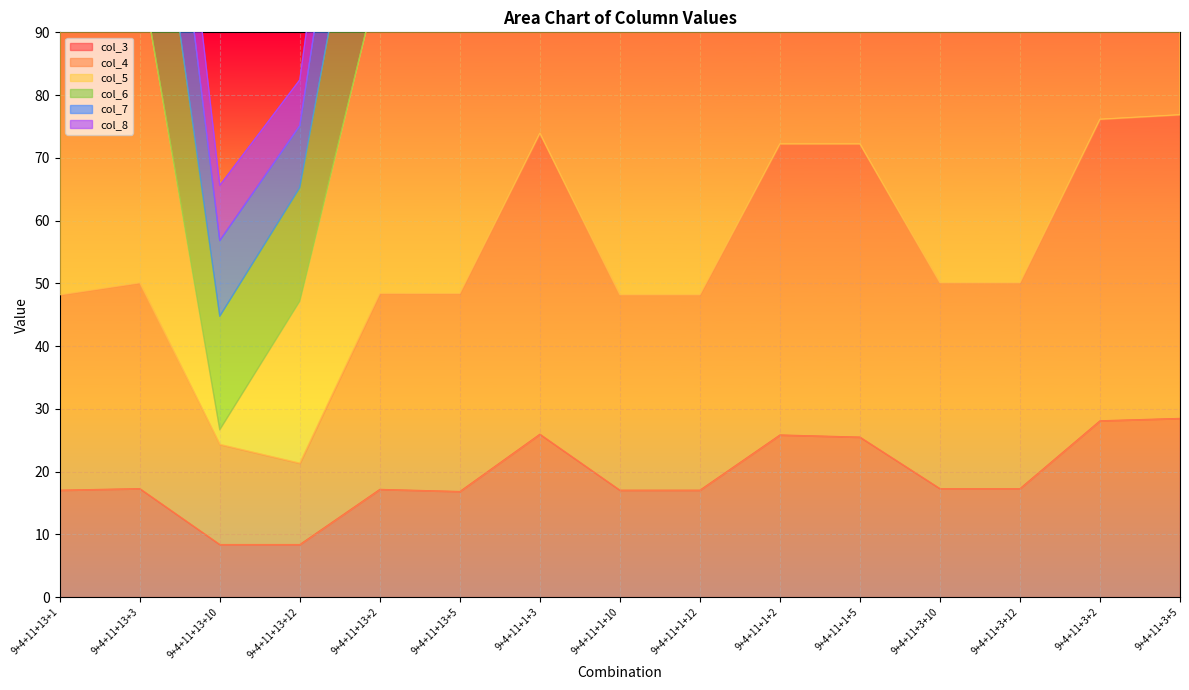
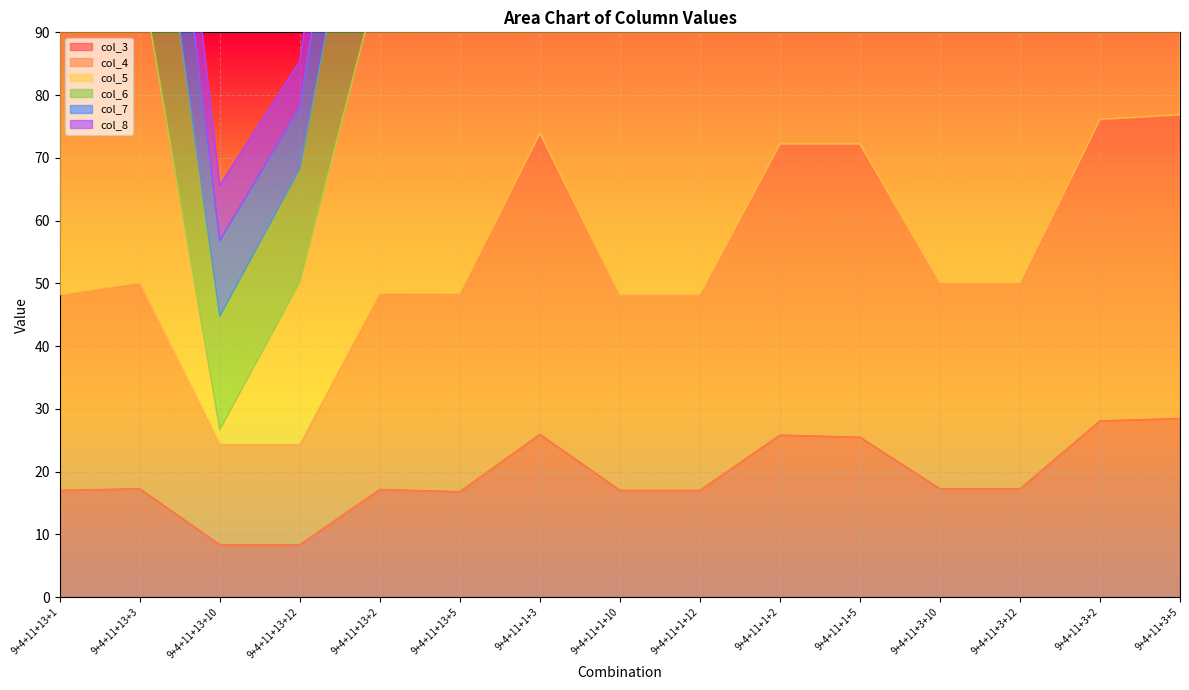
col_4, 9+4+11+13+12: 13 -> 16
